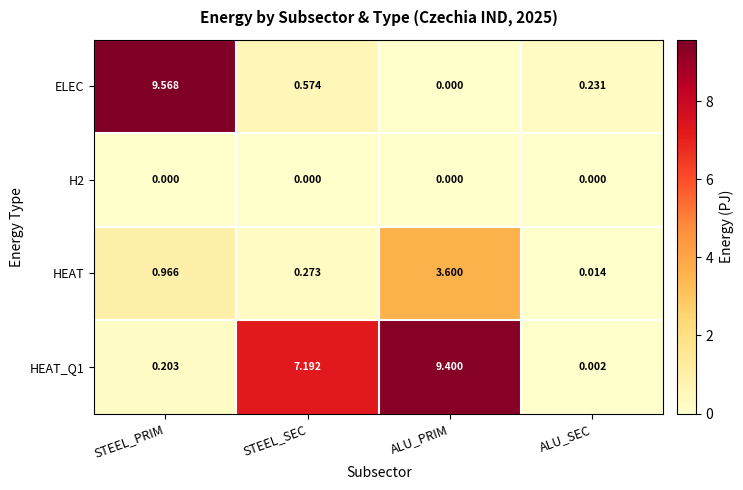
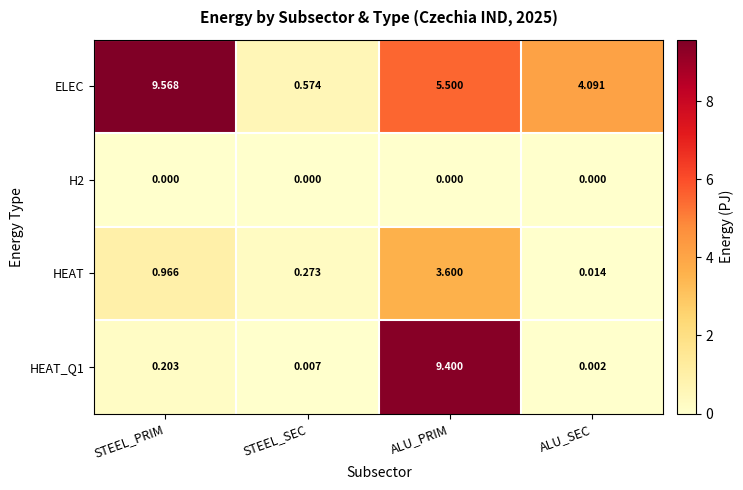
ELEC, ALU_PRIM: 0.000 -> 5.500
ELEC, ALU_SEC: 0.231 -> 4.091
HEAT_Q1, STEEL_SEC: 7.192 -> 0.007
